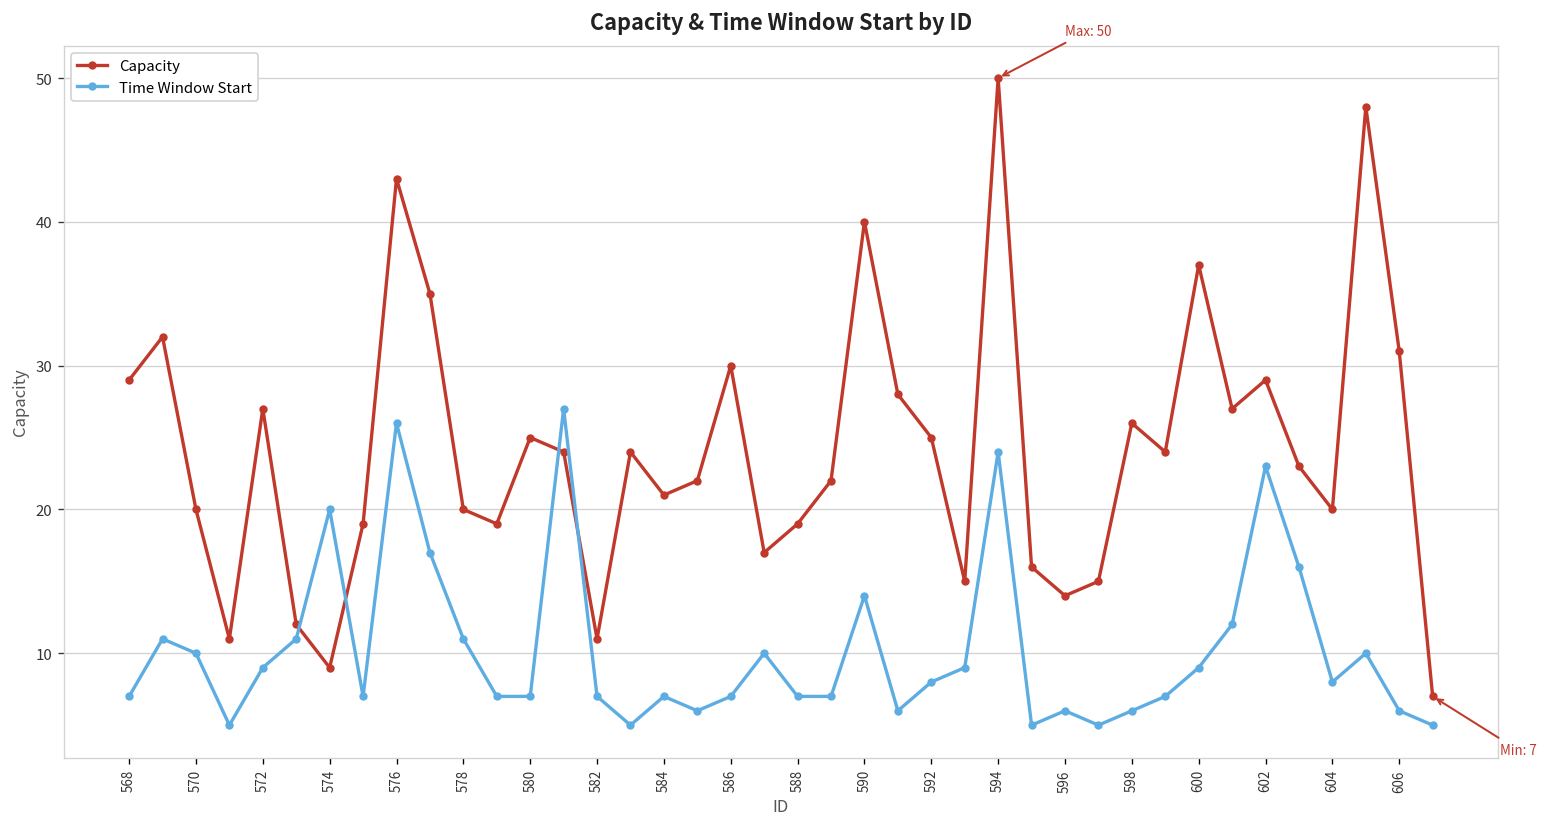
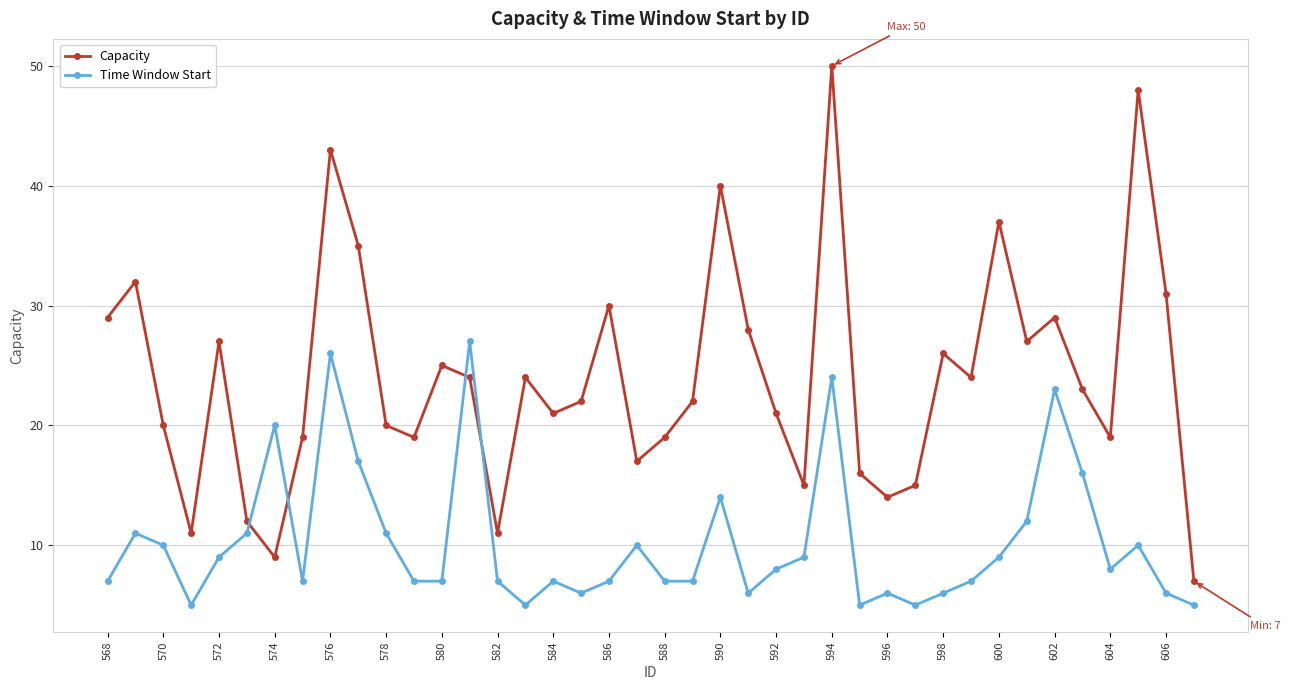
Capacity, 592: 25 -> 21
Capacity, 604: 20 -> 19
